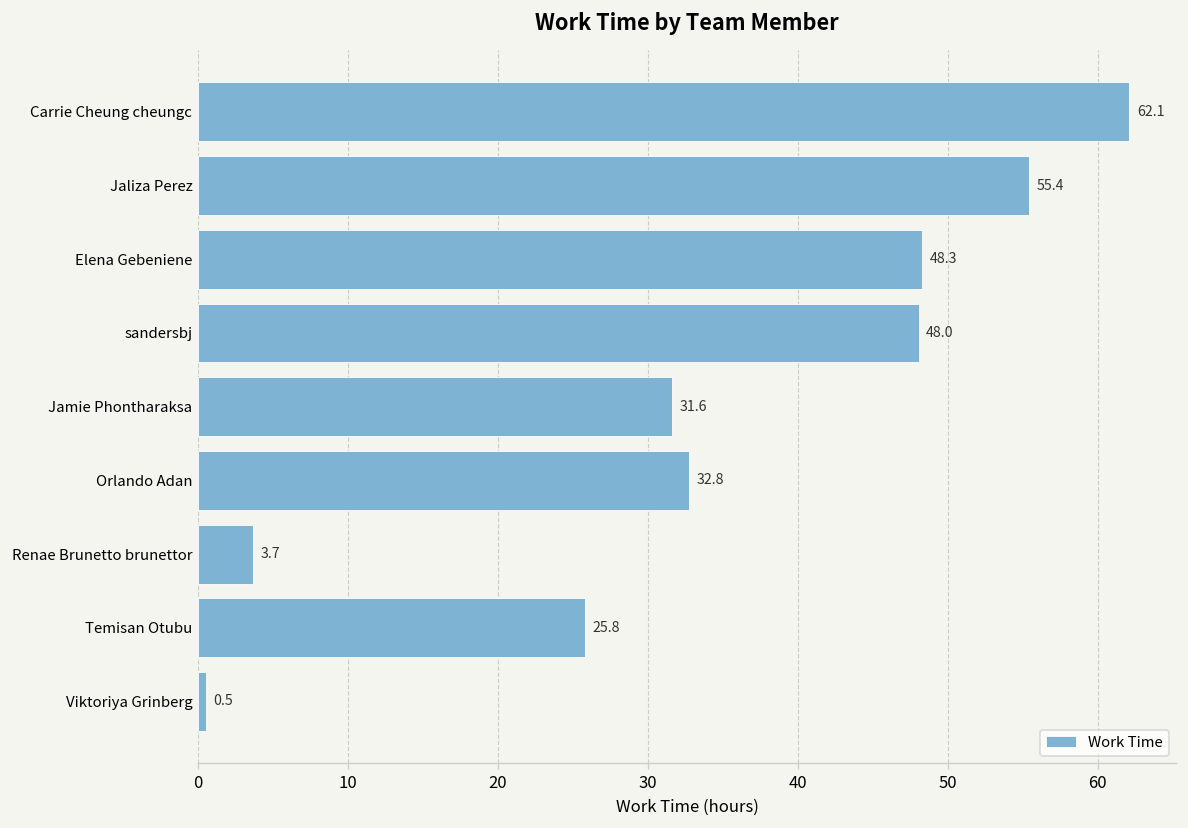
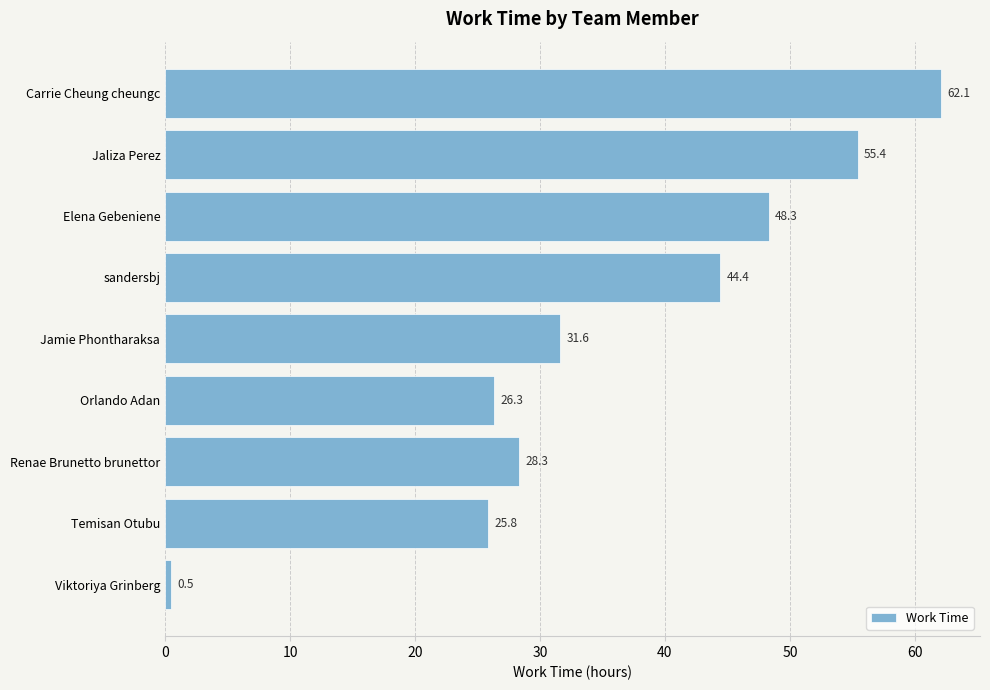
sandersbj: 48.0 -> 44.4
Orlando Adan: 32.8 -> 26.3
Renae Brunetto brunettor: 3.7 -> 28.3
